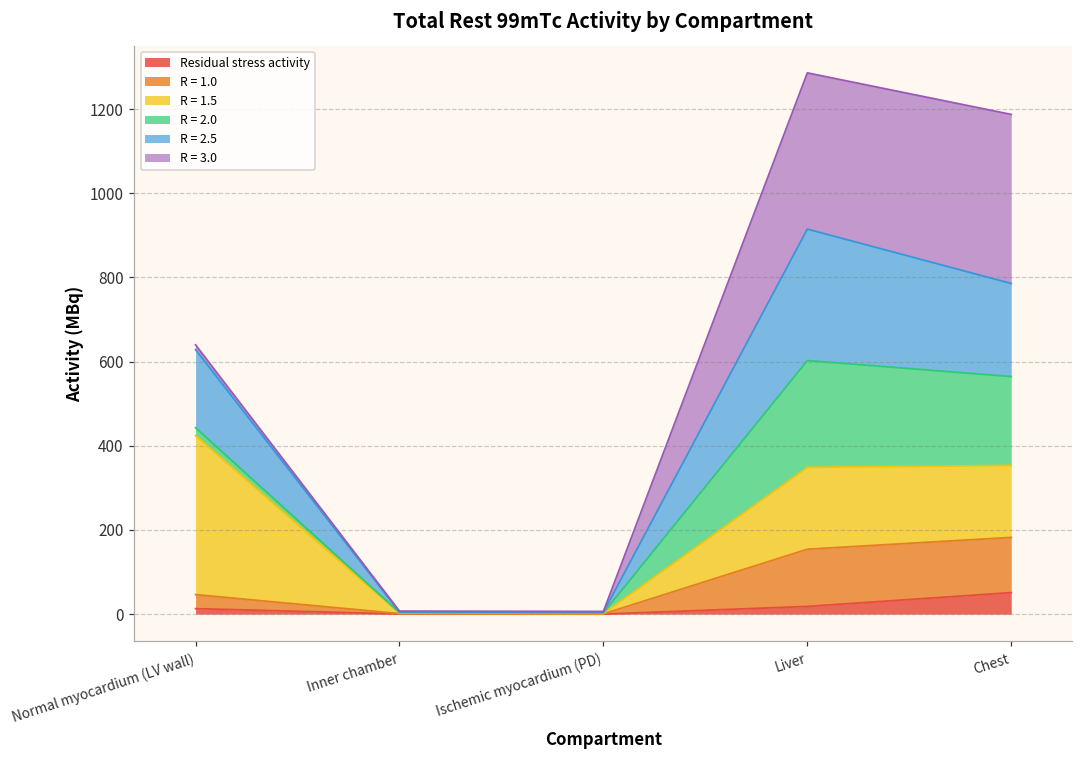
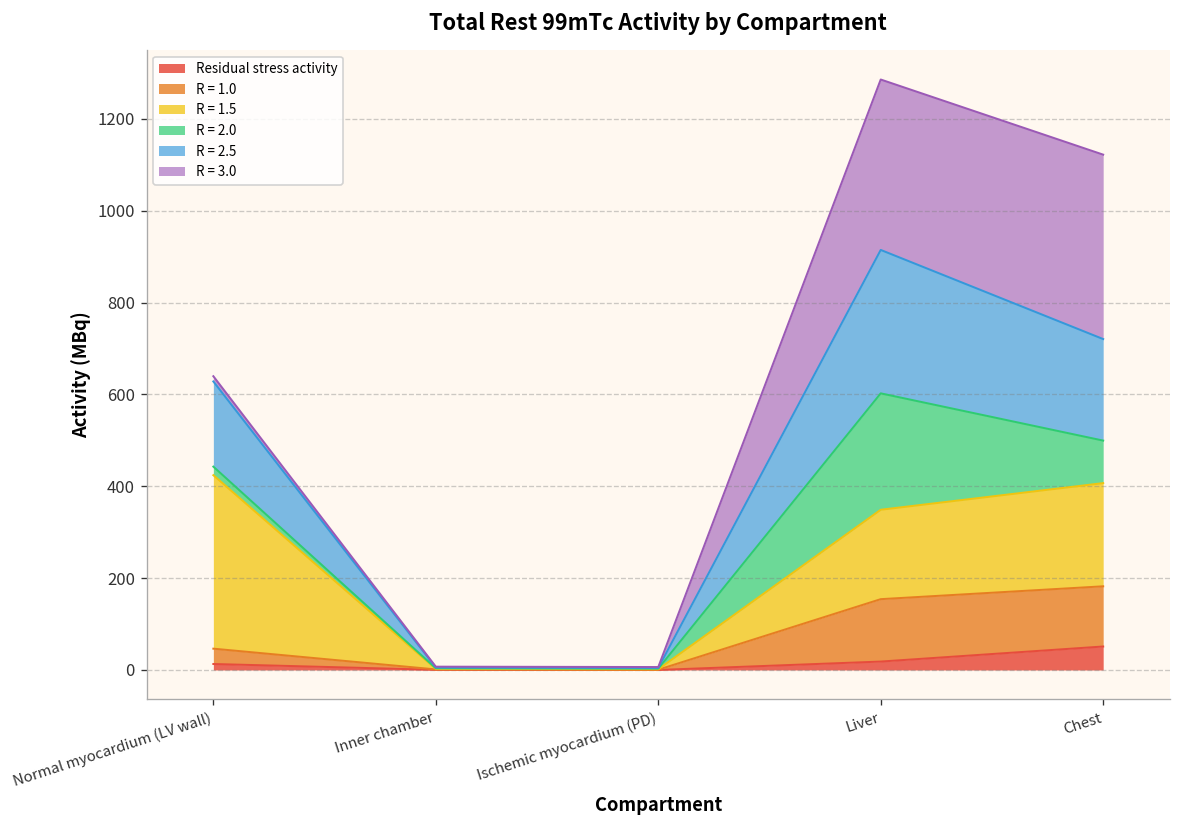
R = 1.5, Chest: 170 -> 220
R = 2.0, Chest: 210 -> 90
